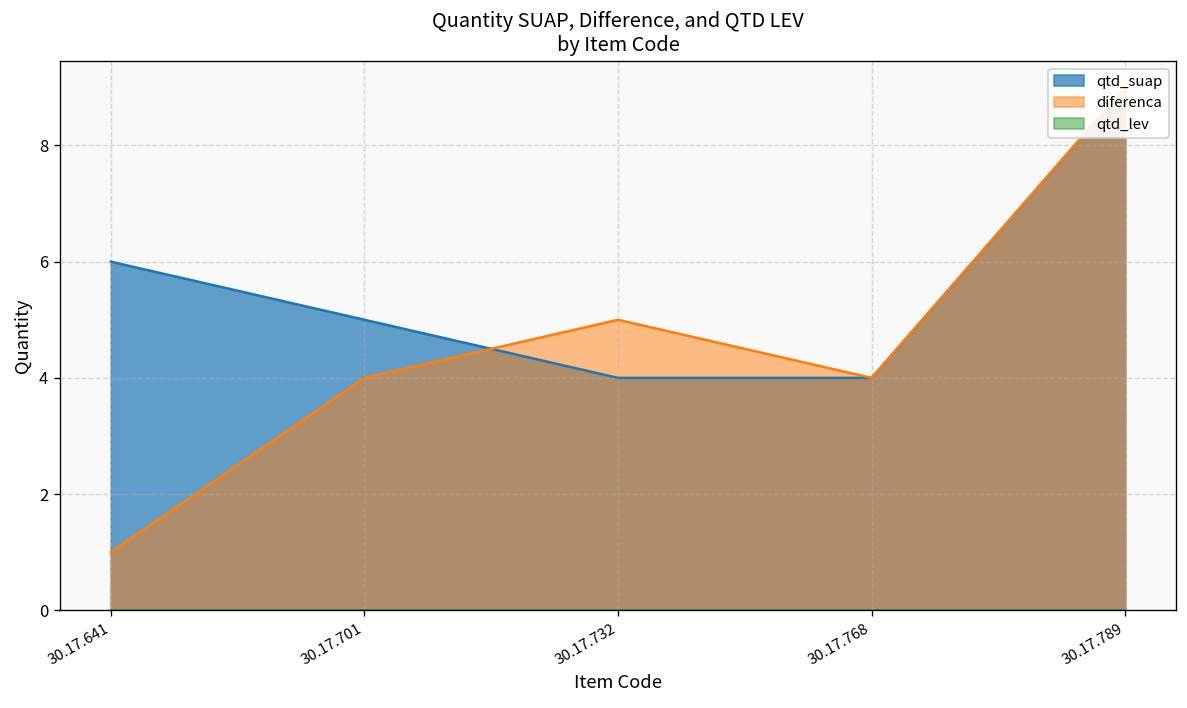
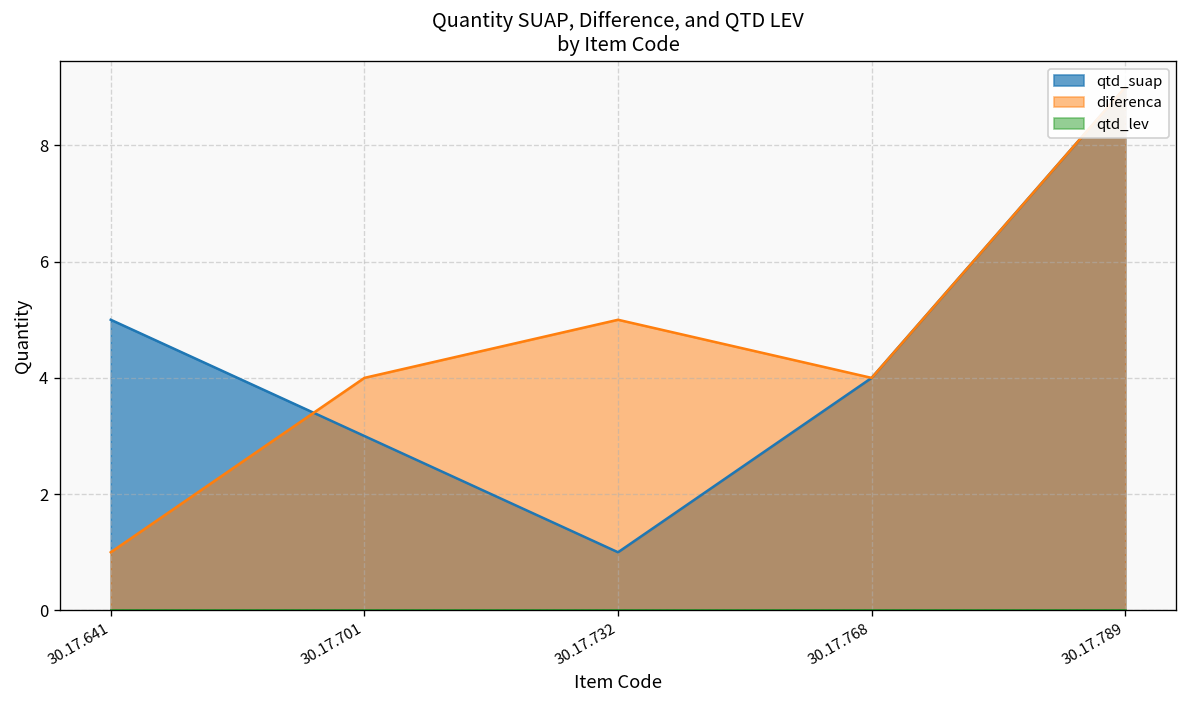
qtd_suap, 30.17.641: 6 -> 5
qtd_suap, 30.17.701: 5 -> 3
qtd_suap, 30.17.732: 4 -> 1
